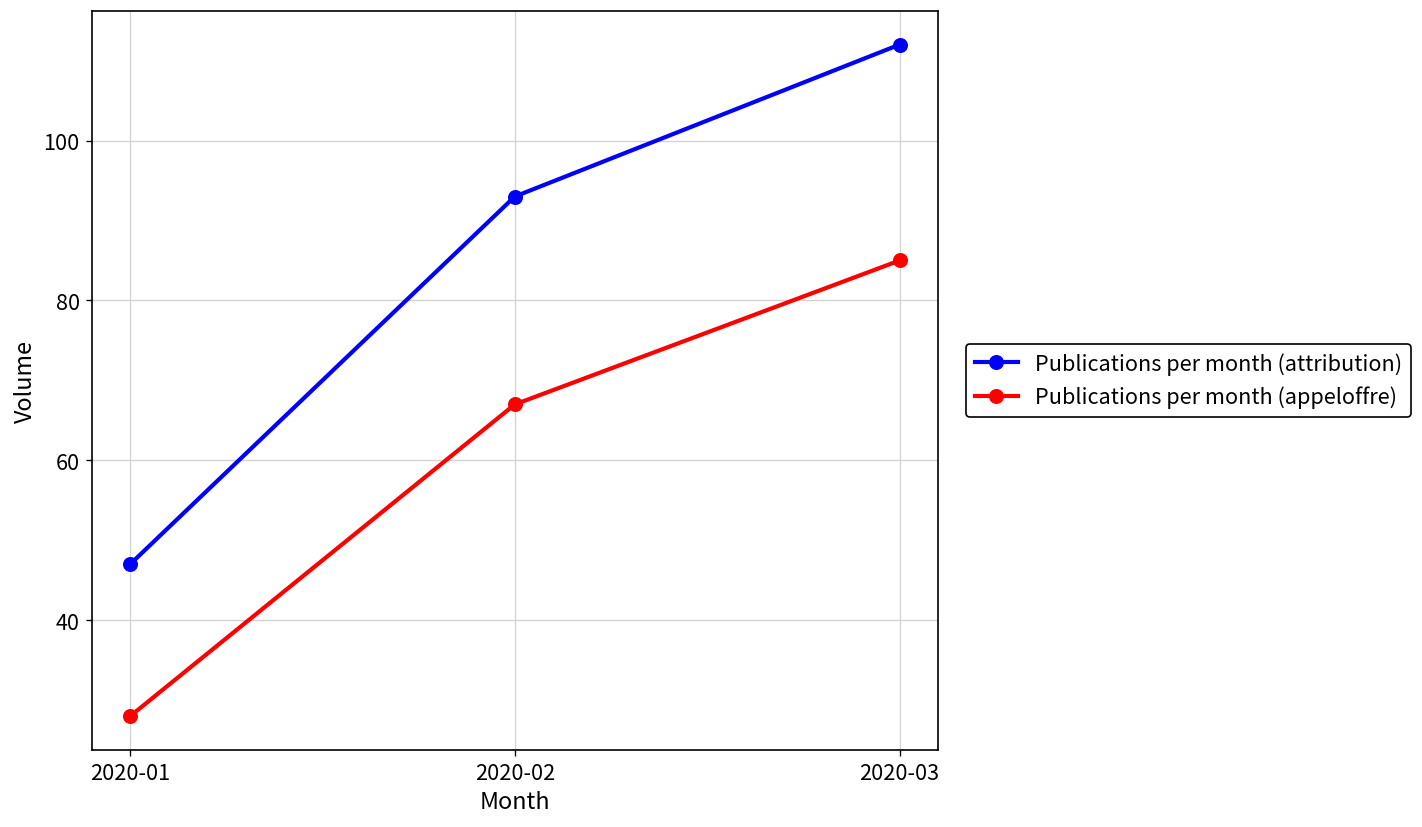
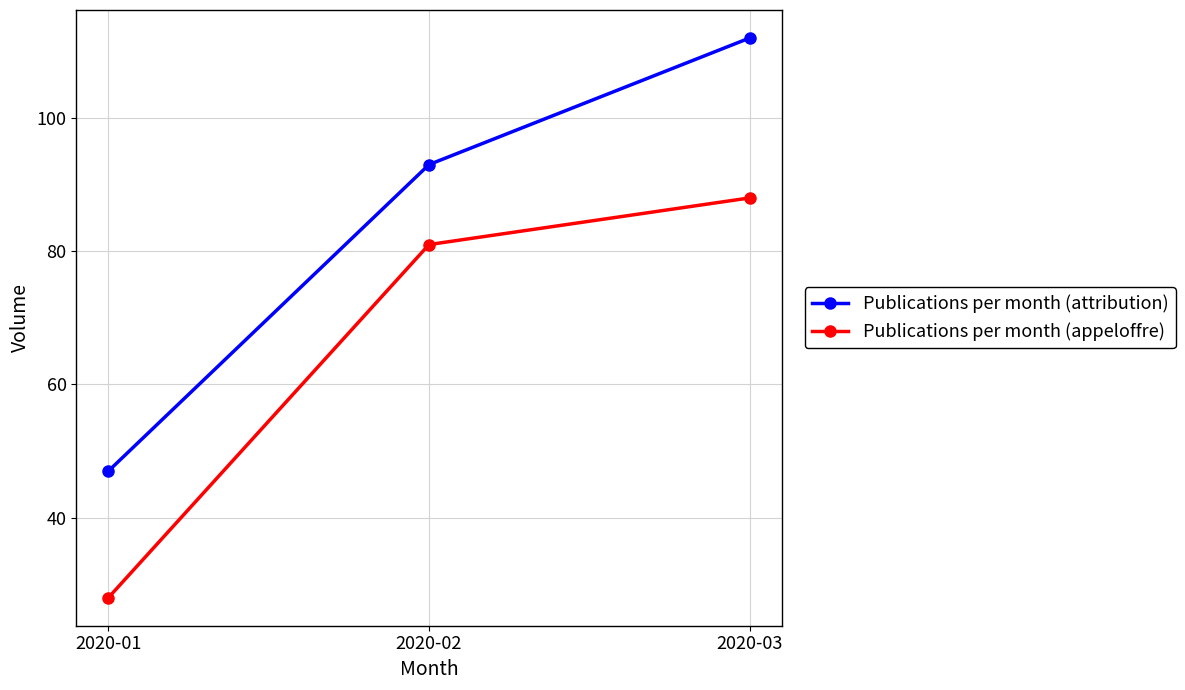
Publications per month (appeloffre), 2020-02: 67 -> 81
Publications per month (appeloffre), 2020-03: 85 -> 88
